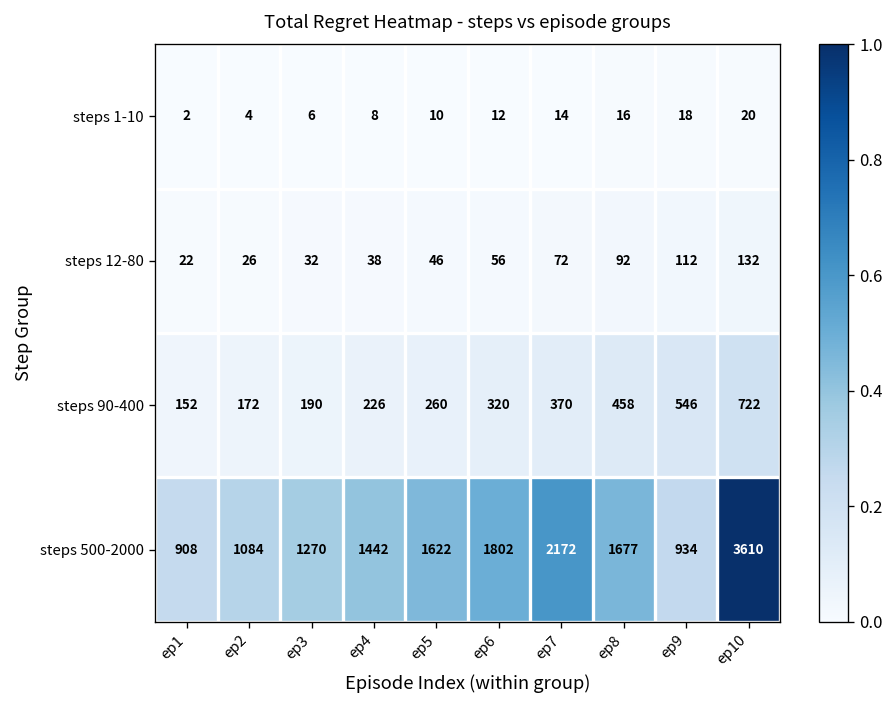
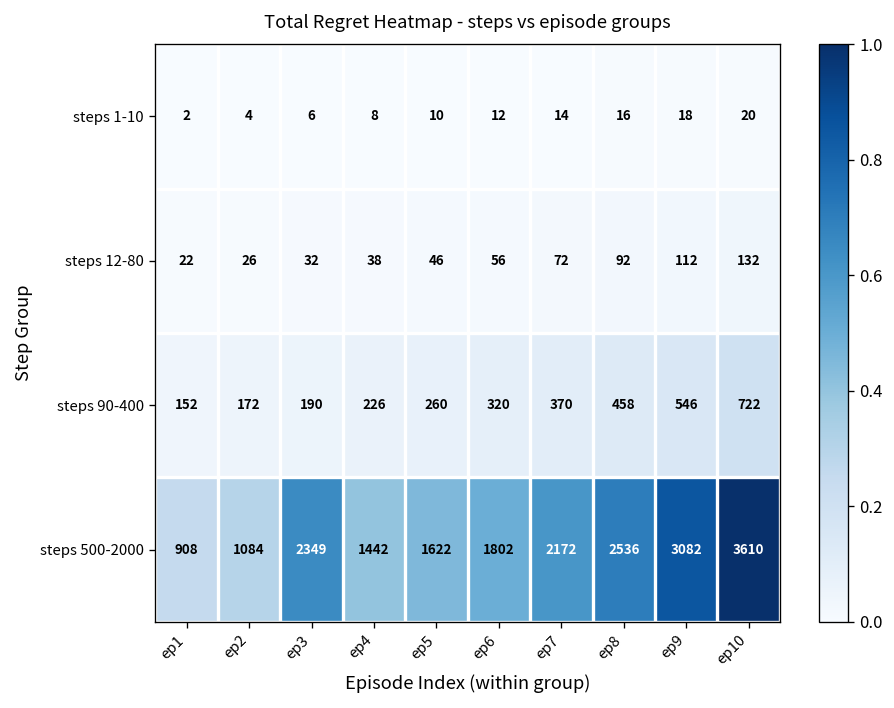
steps 500-2000, ep3: 1270 -> 2349
steps 500-2000, ep8: 1677 -> 2536
steps 500-2000, ep9: 934 -> 3082
